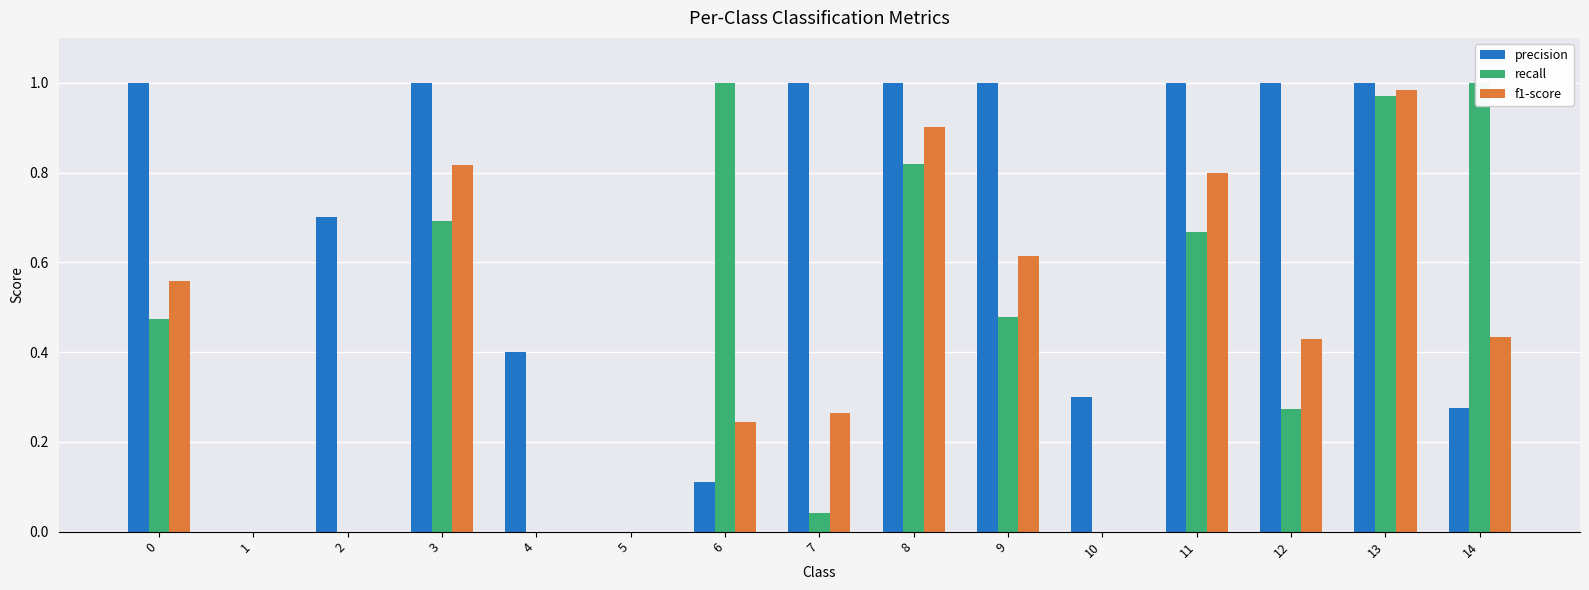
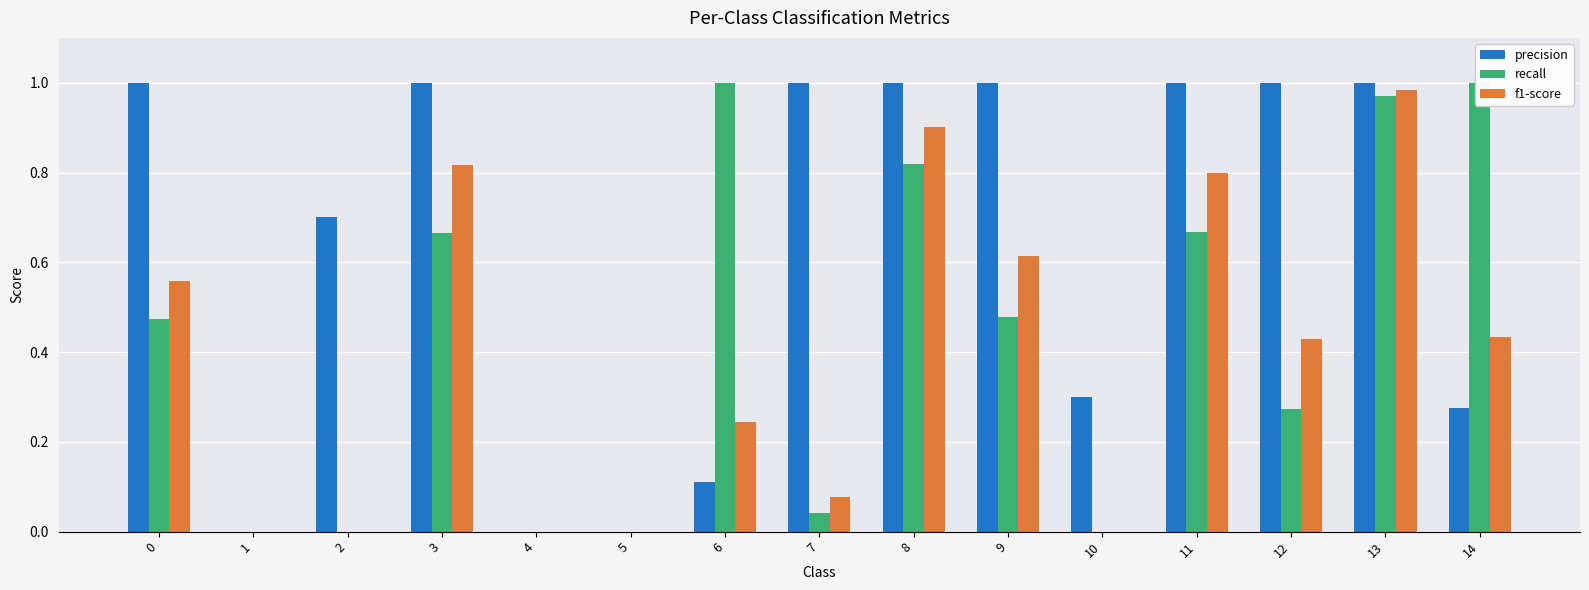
recall, 3: 0.69 -> 0.67
precision, 4: 0.4 -> 0.0
f1-score, 7: 0.26 -> 0.08
